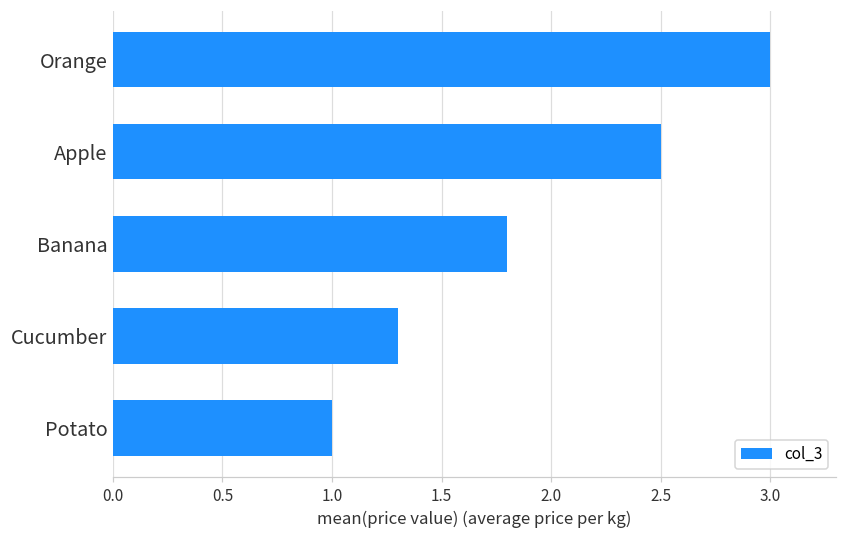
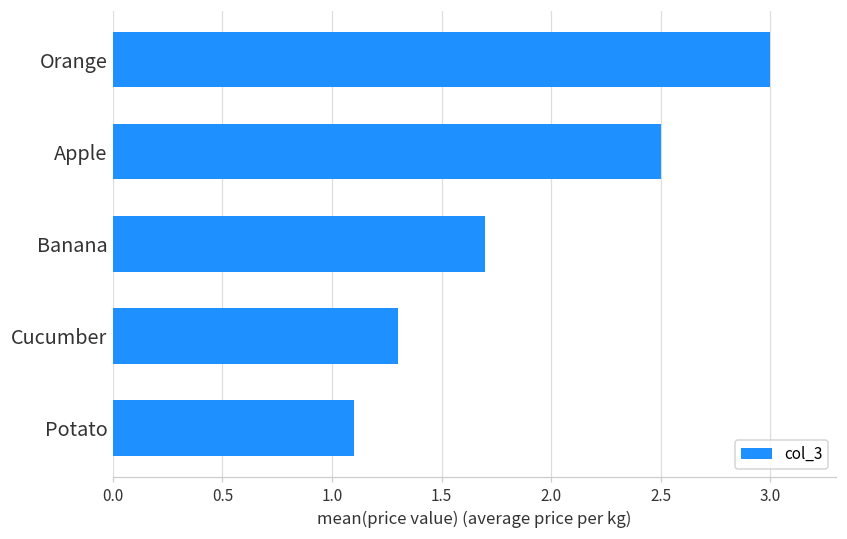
Banana: 1.8 -> 1.7
Potato: 1.0 -> 1.1
